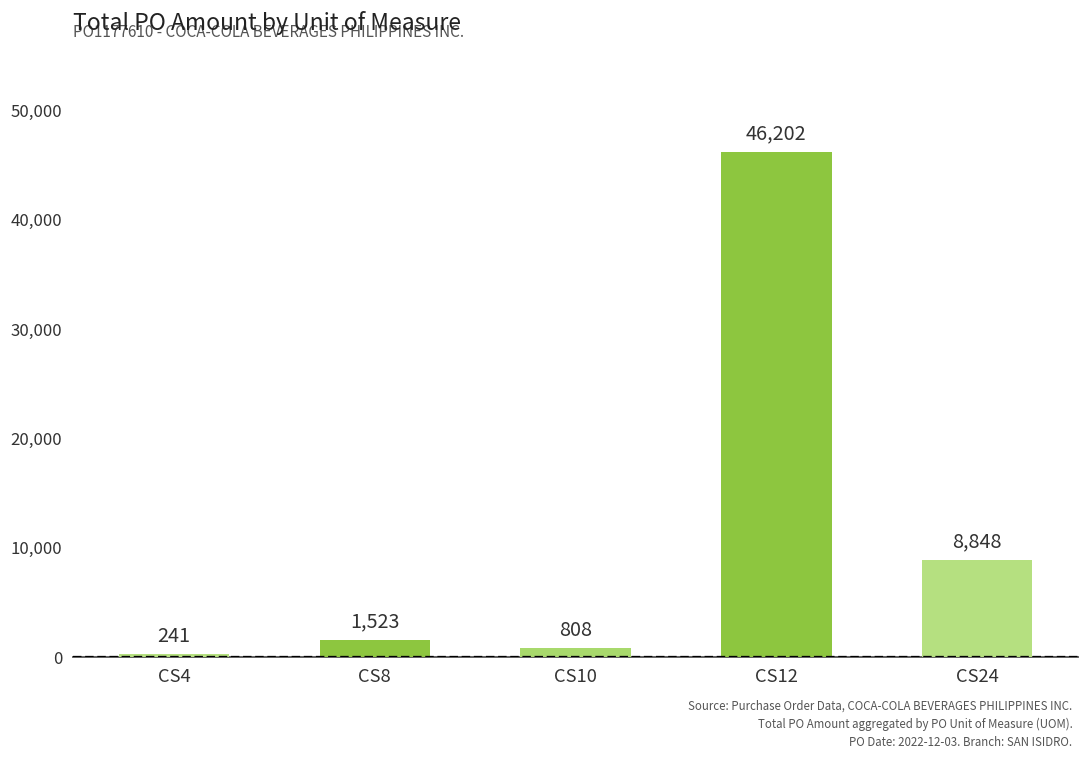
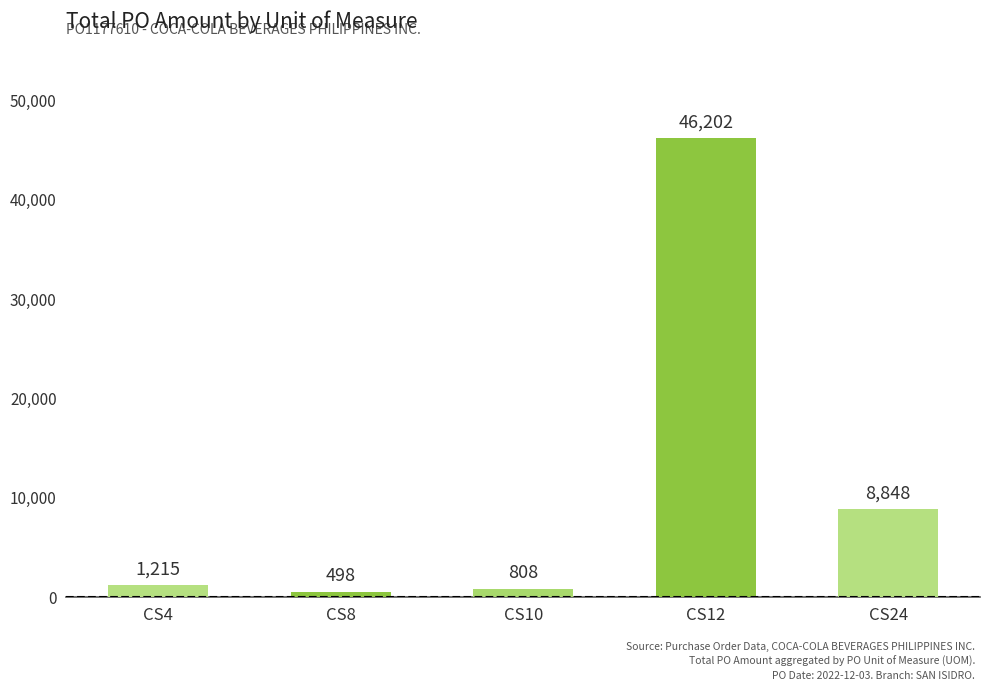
CS4: 241 -> 1,215
CS8: 1,523 -> 498
